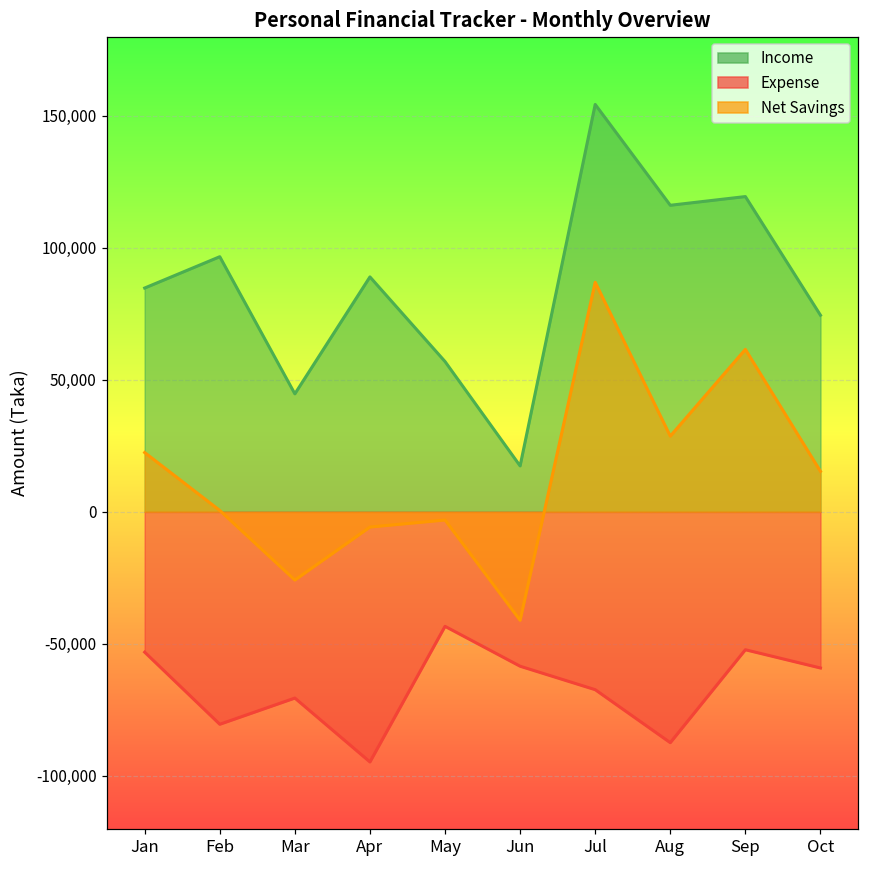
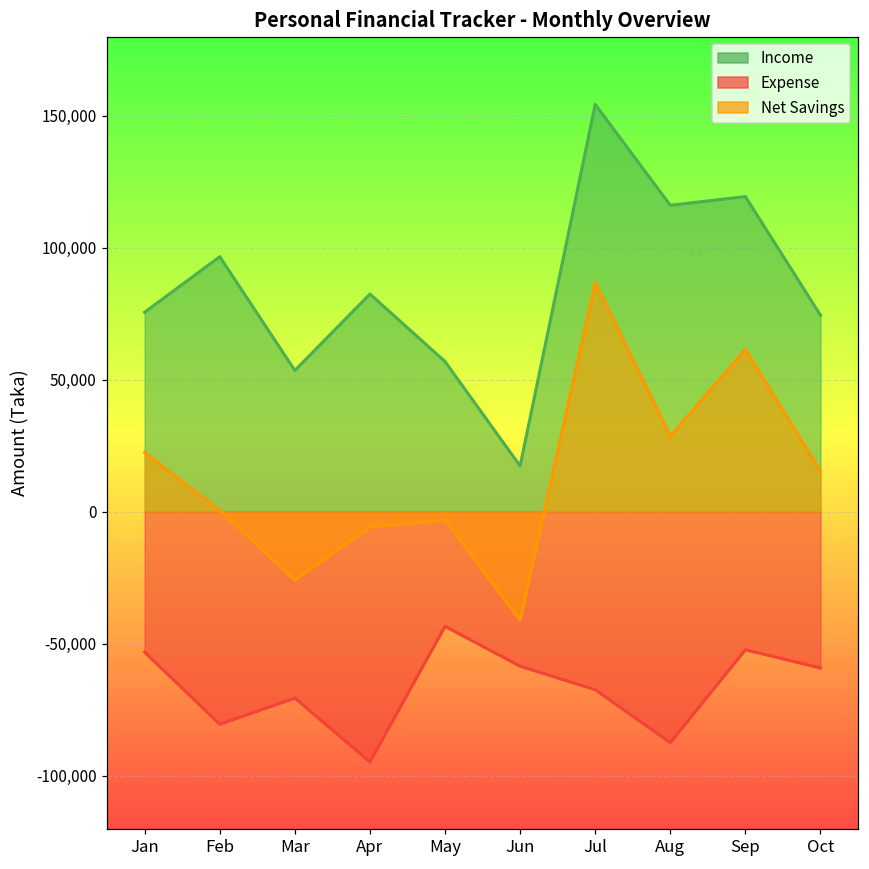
Income, Jan: 85,000 -> 76,000
Income, Mar: 45,000 -> 54,000
Income, Apr: 89,000 -> 83,000
